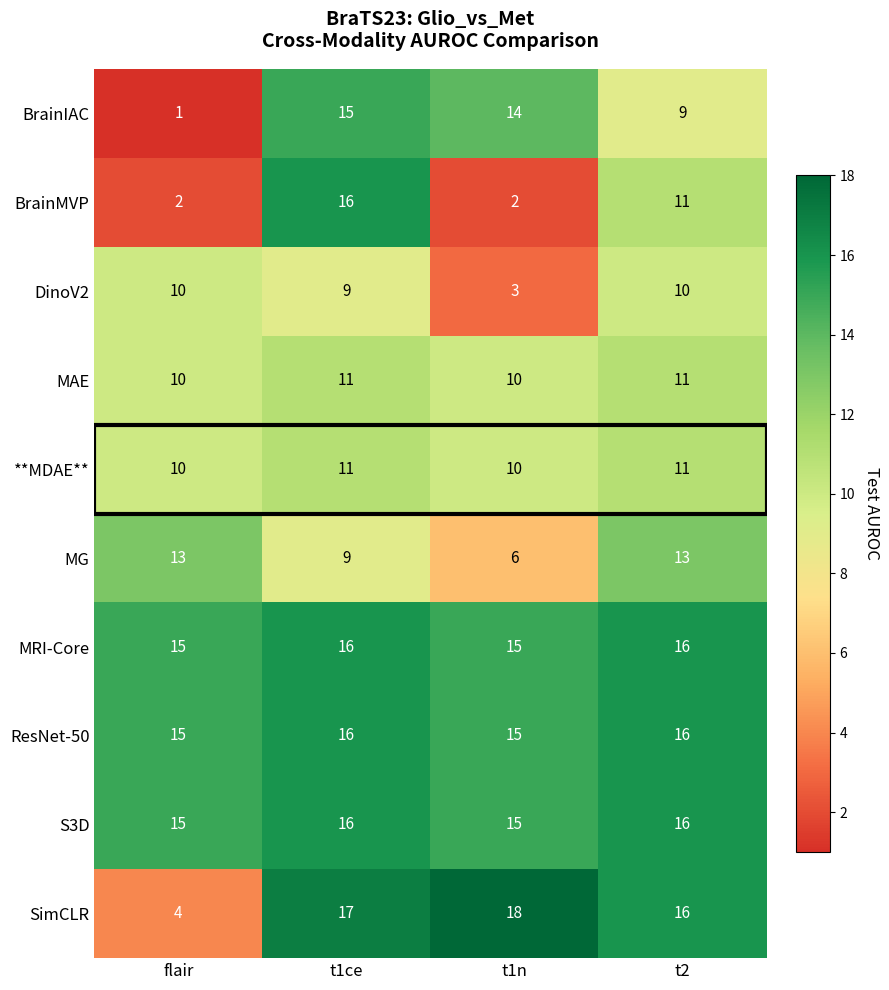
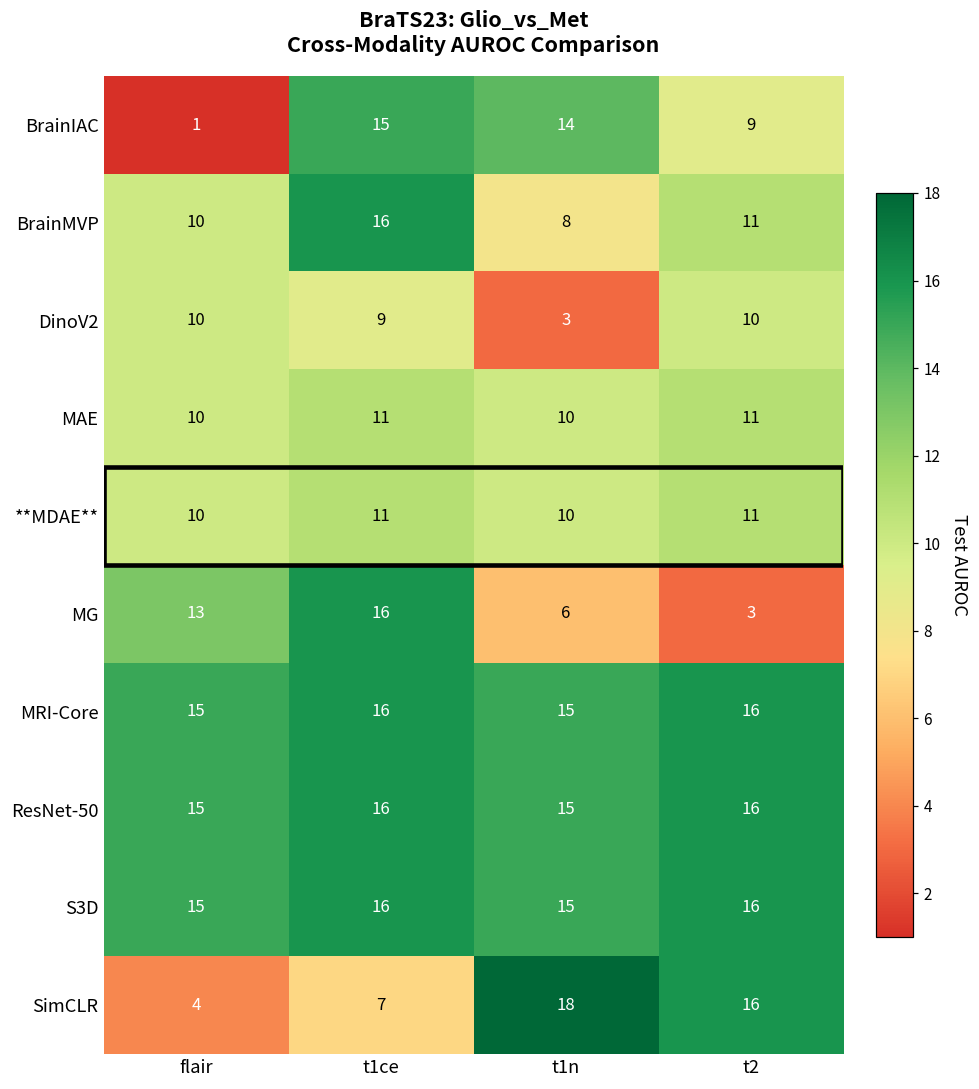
BrainMVP, flair: 2 -> 10
BrainMVP, t1n: 2 -> 8
MG, t1ce: 9 -> 16
MG, t2: 13 -> 3
SimCLR, t1ce: 17 -> 7
